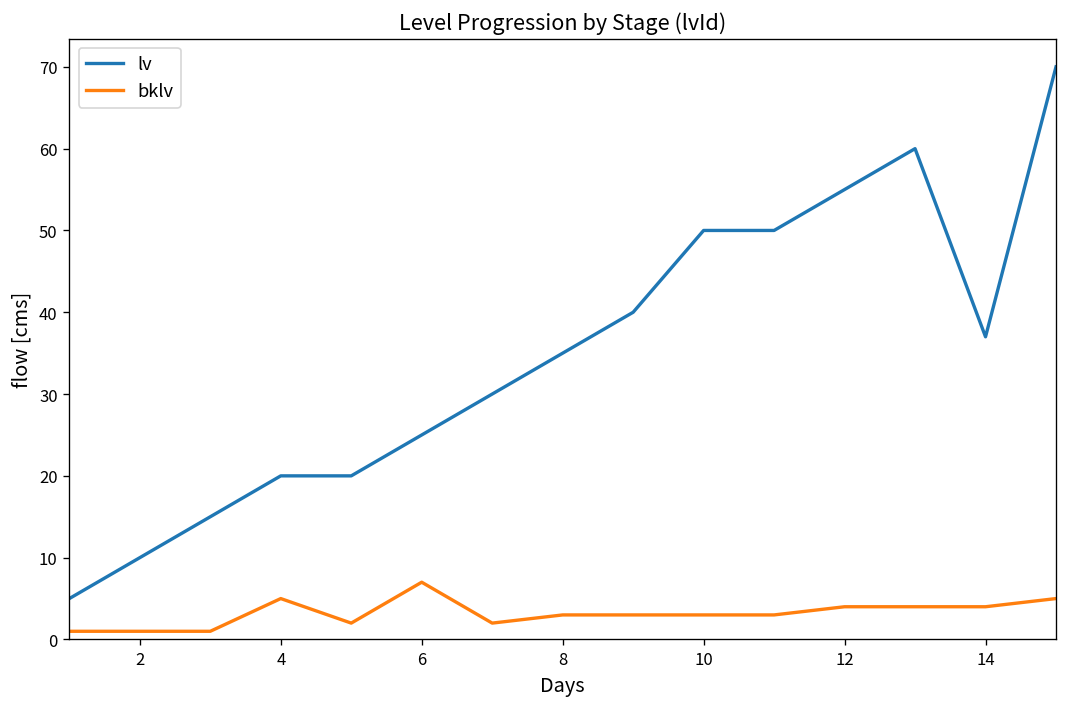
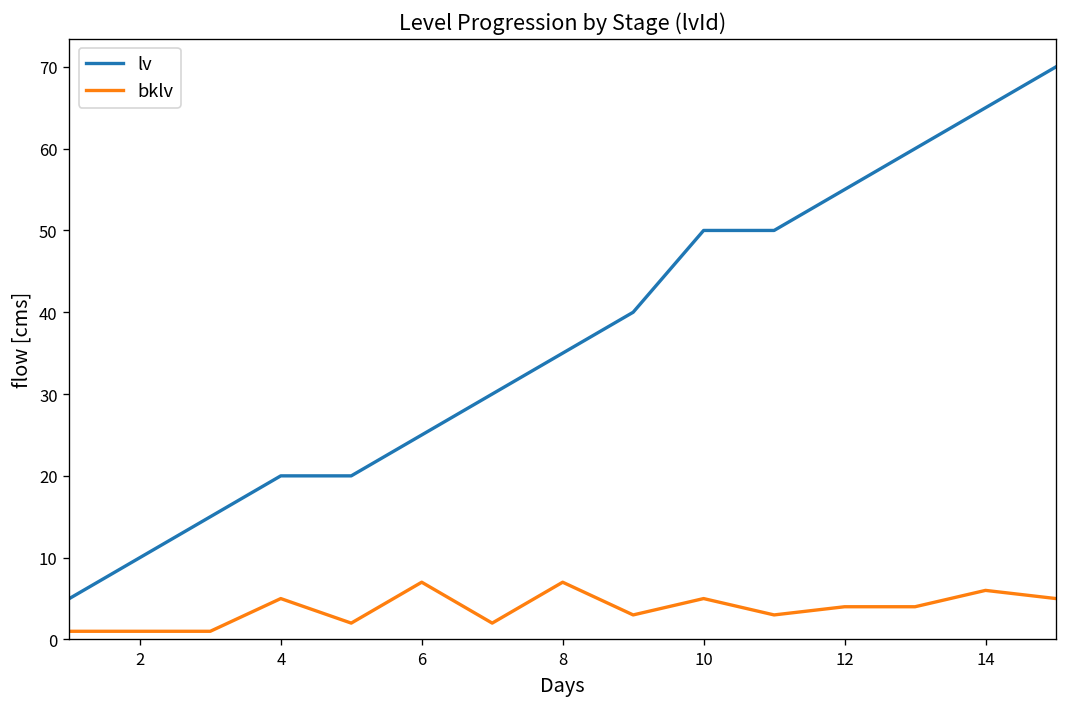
bklv, 8: 3 -> 7
bklv, 10: 3 -> 5
lv, 14: 37 -> 65
bklv, 14: 4 -> 6
